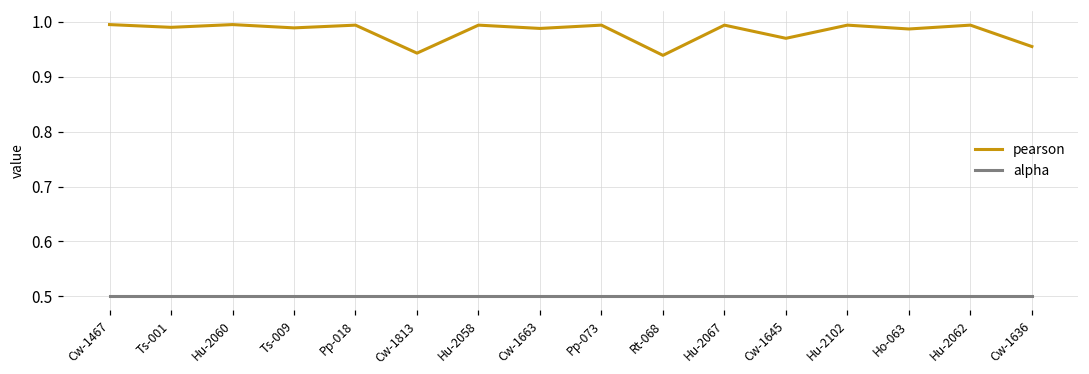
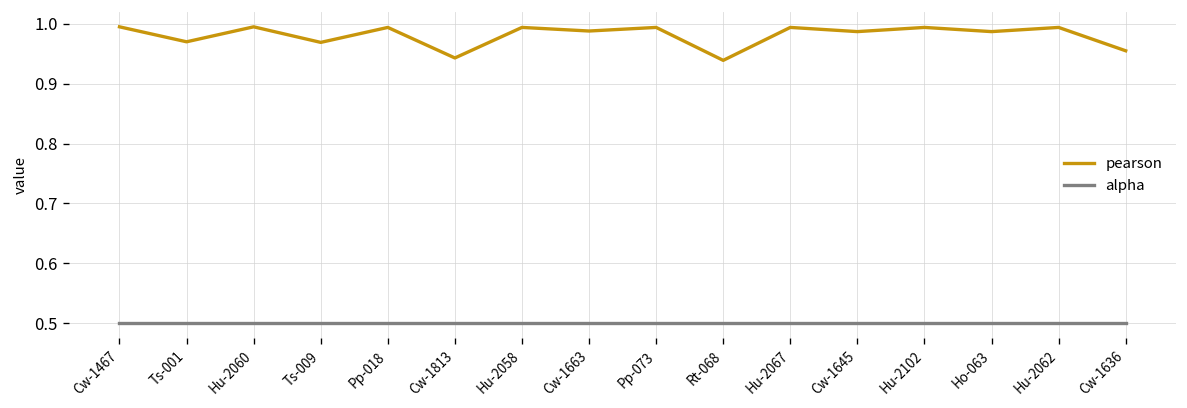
pearson, Ts-001: 0.99 -> 0.97
pearson, Ts-009: 0.99 -> 0.97
pearson, Cw-1645: 0.97 -> 0.99
